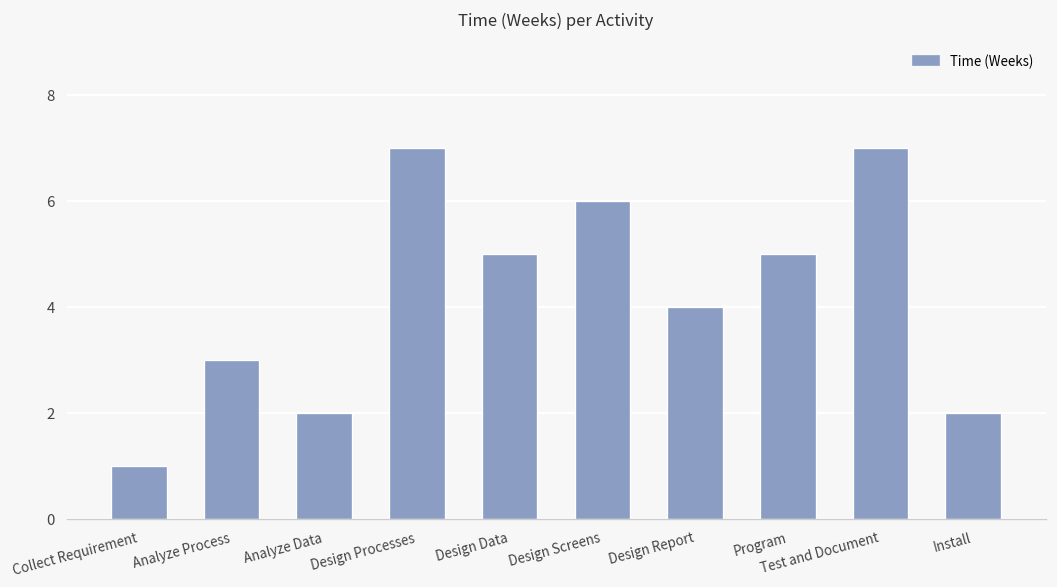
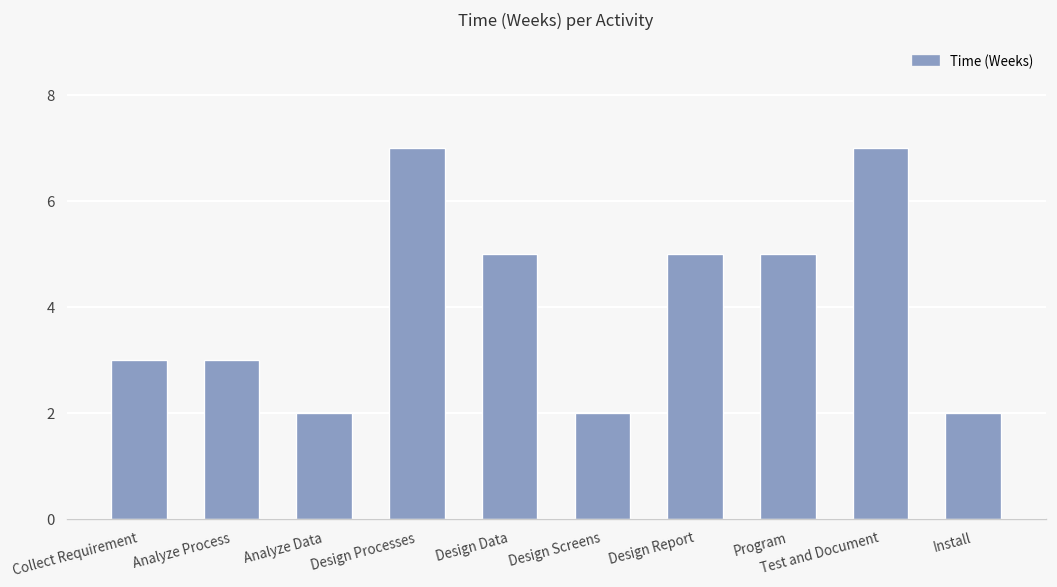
Collect Requirement: 1 -> 3
Design Screens: 6 -> 2
Design Report: 4 -> 5
